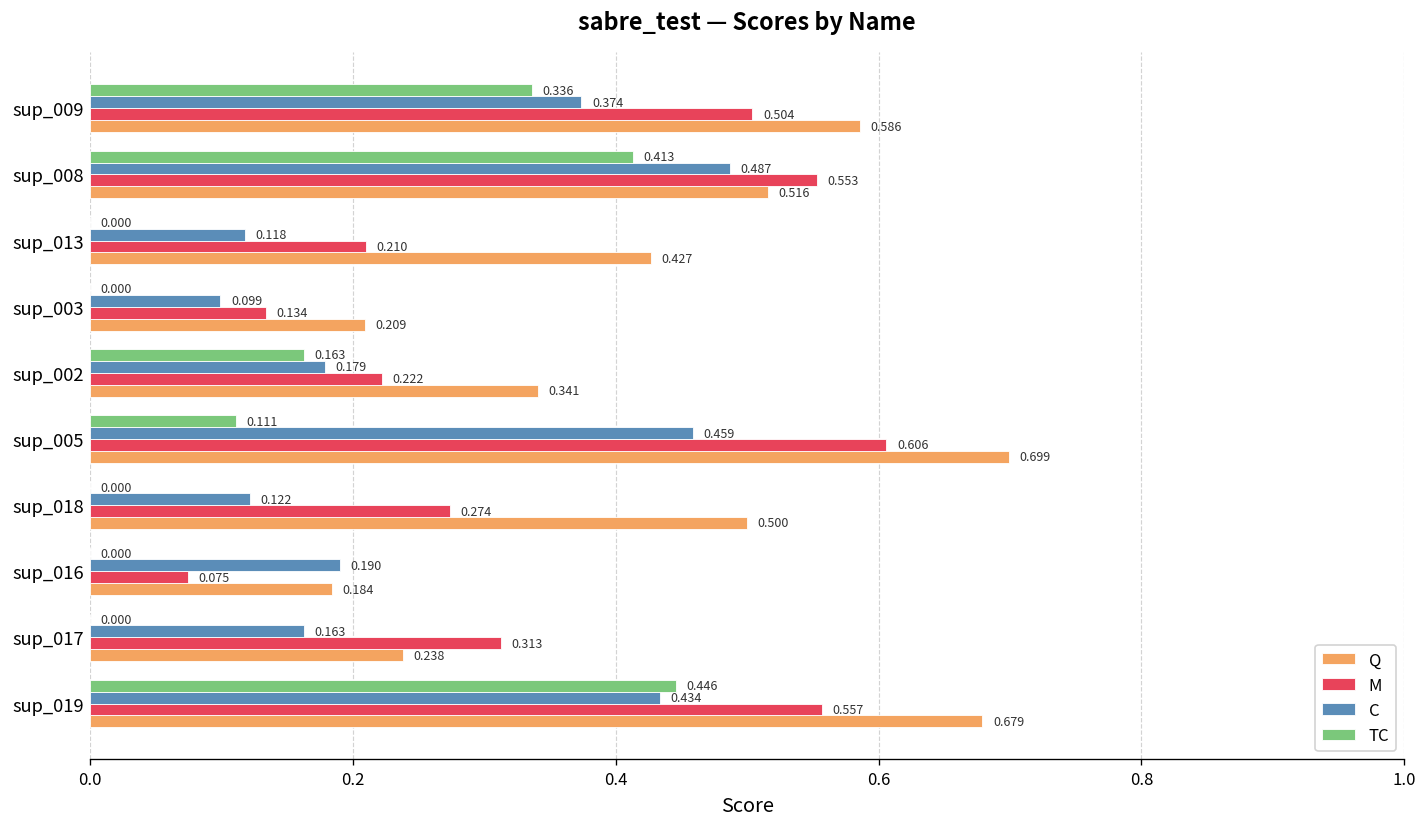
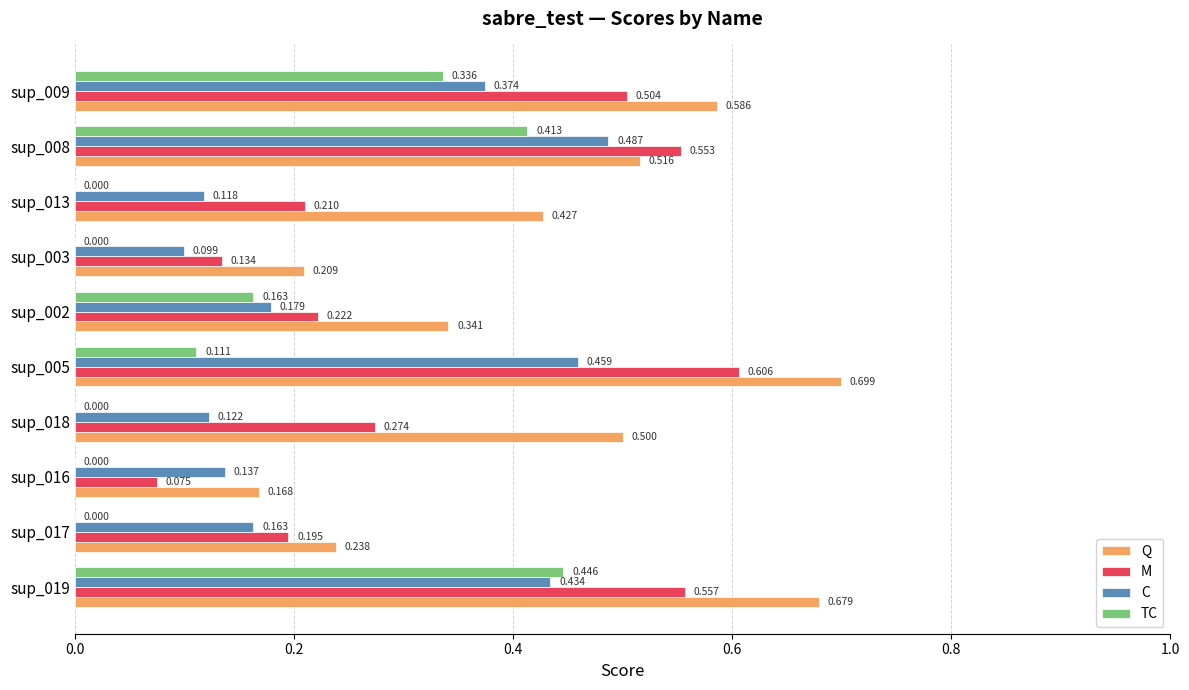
C, sup_016: 0.190 -> 0.137
Q, sup_016: 0.184 -> 0.168
M, sup_017: 0.313 -> 0.195
